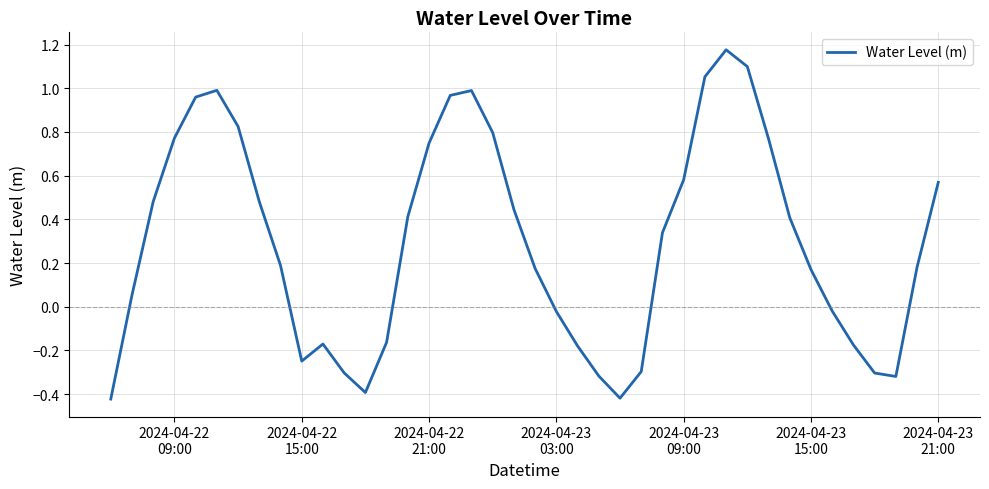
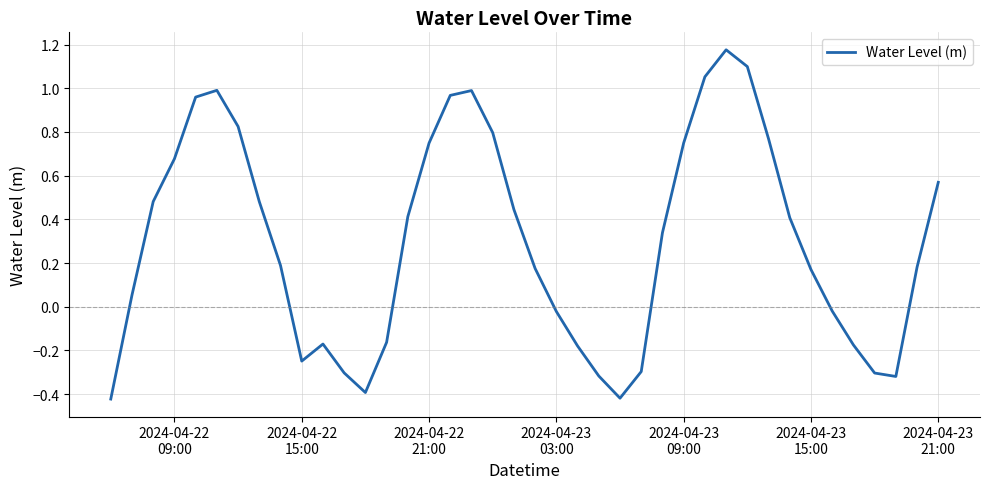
2024-04-22 09:00: 0.77 -> 0.68
2024-04-23 09:00: 0.58 -> 0.75
